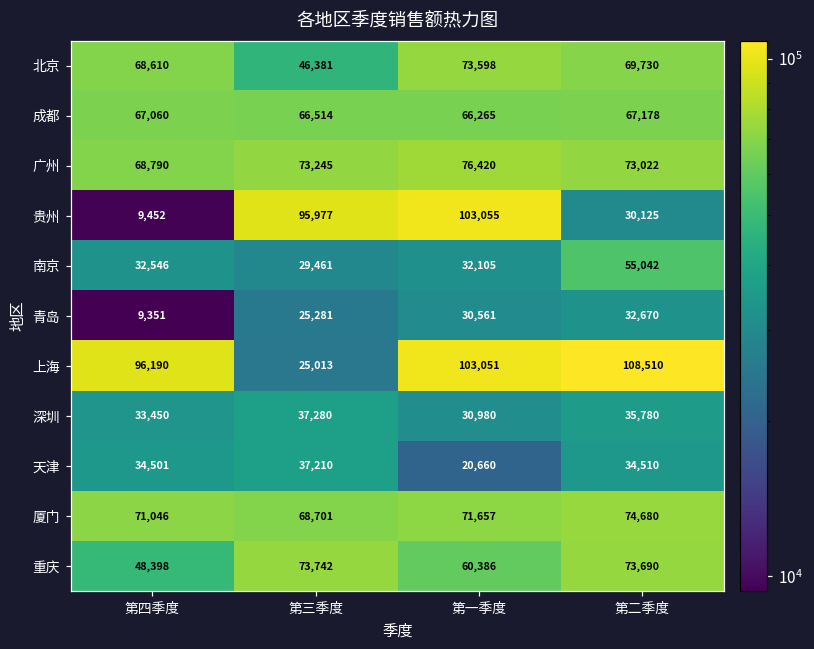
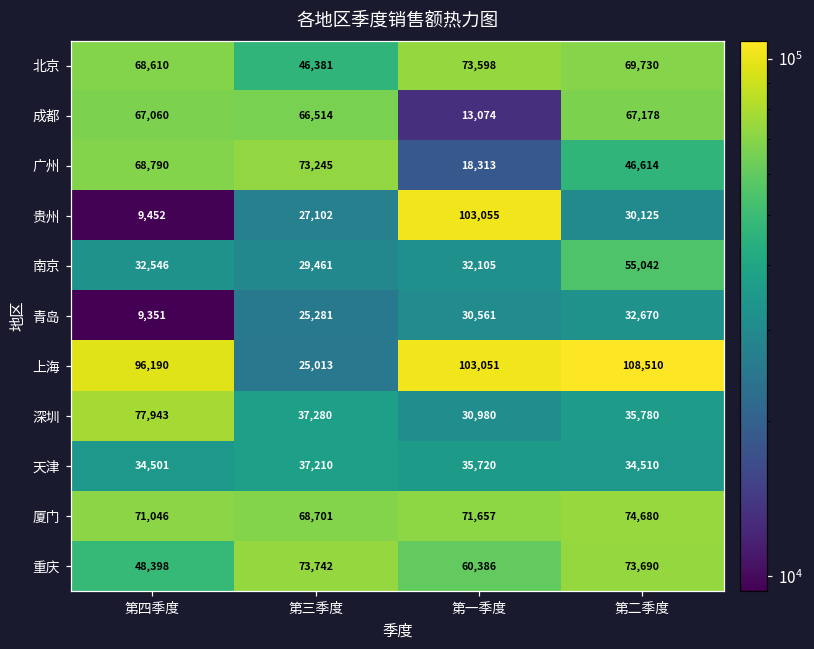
成都, 第一季度: 66,265 -> 13,074
广州, 第一季度: 76,420 -> 18,313
广州, 第二季度: 73,022 -> 46,614
贵州, 第三季度: 95,977 -> 27,102
深圳, 第四季度: 33,450 -> 77,943
天津, 第一季度: 20,660 -> 35,720
